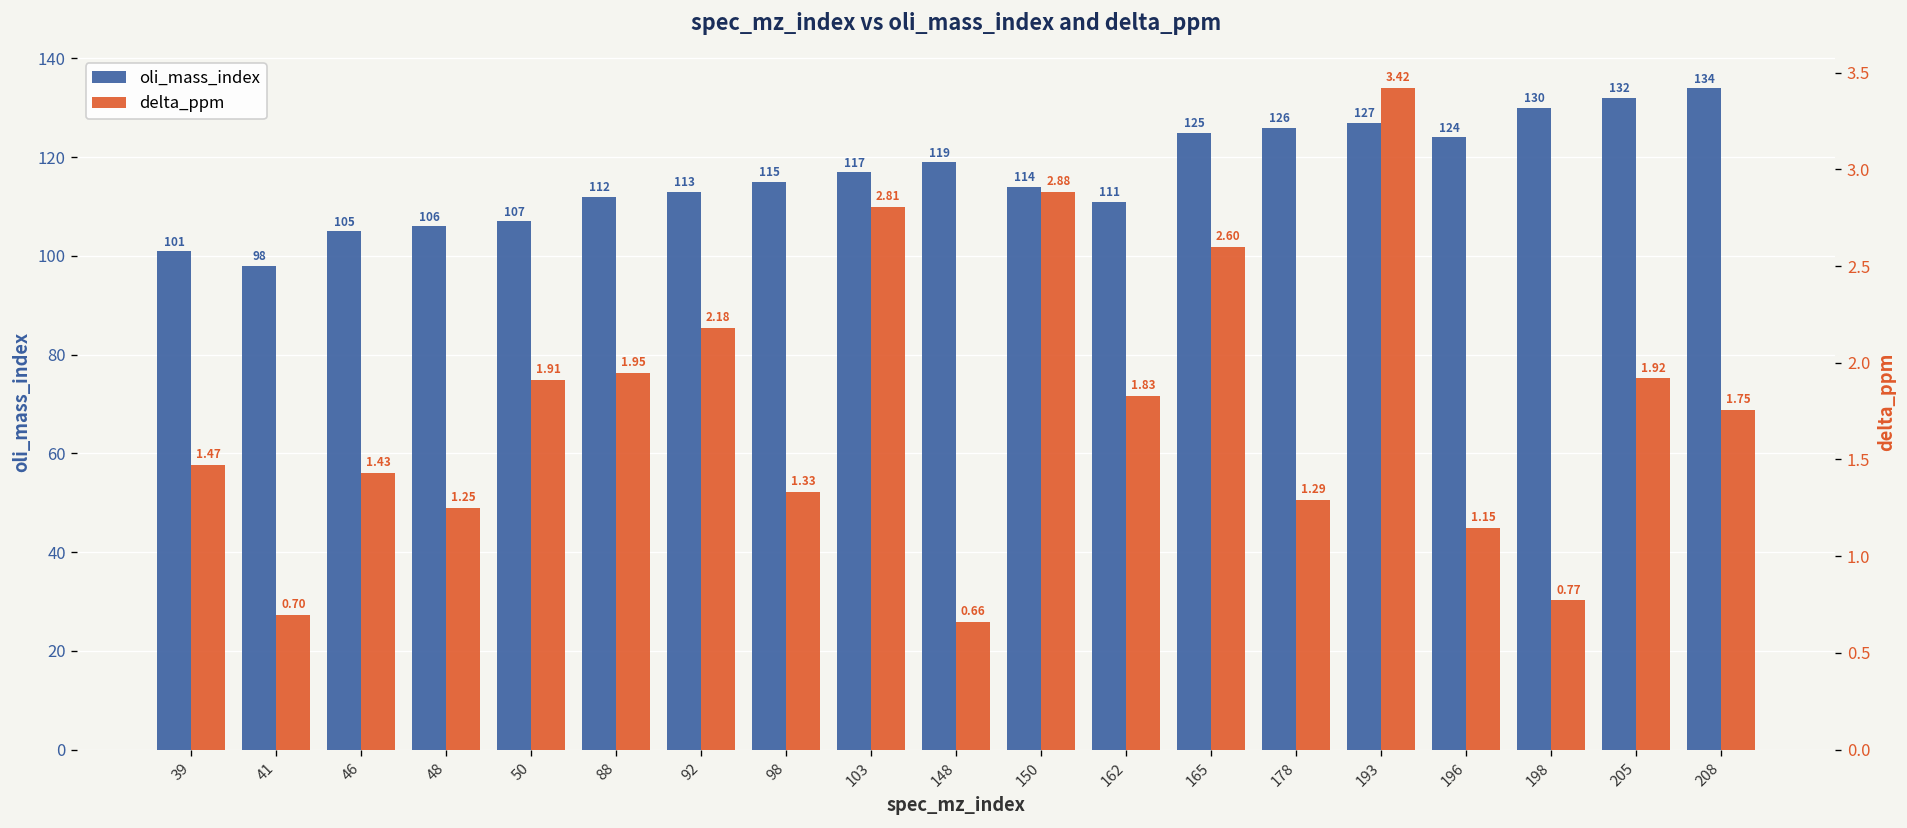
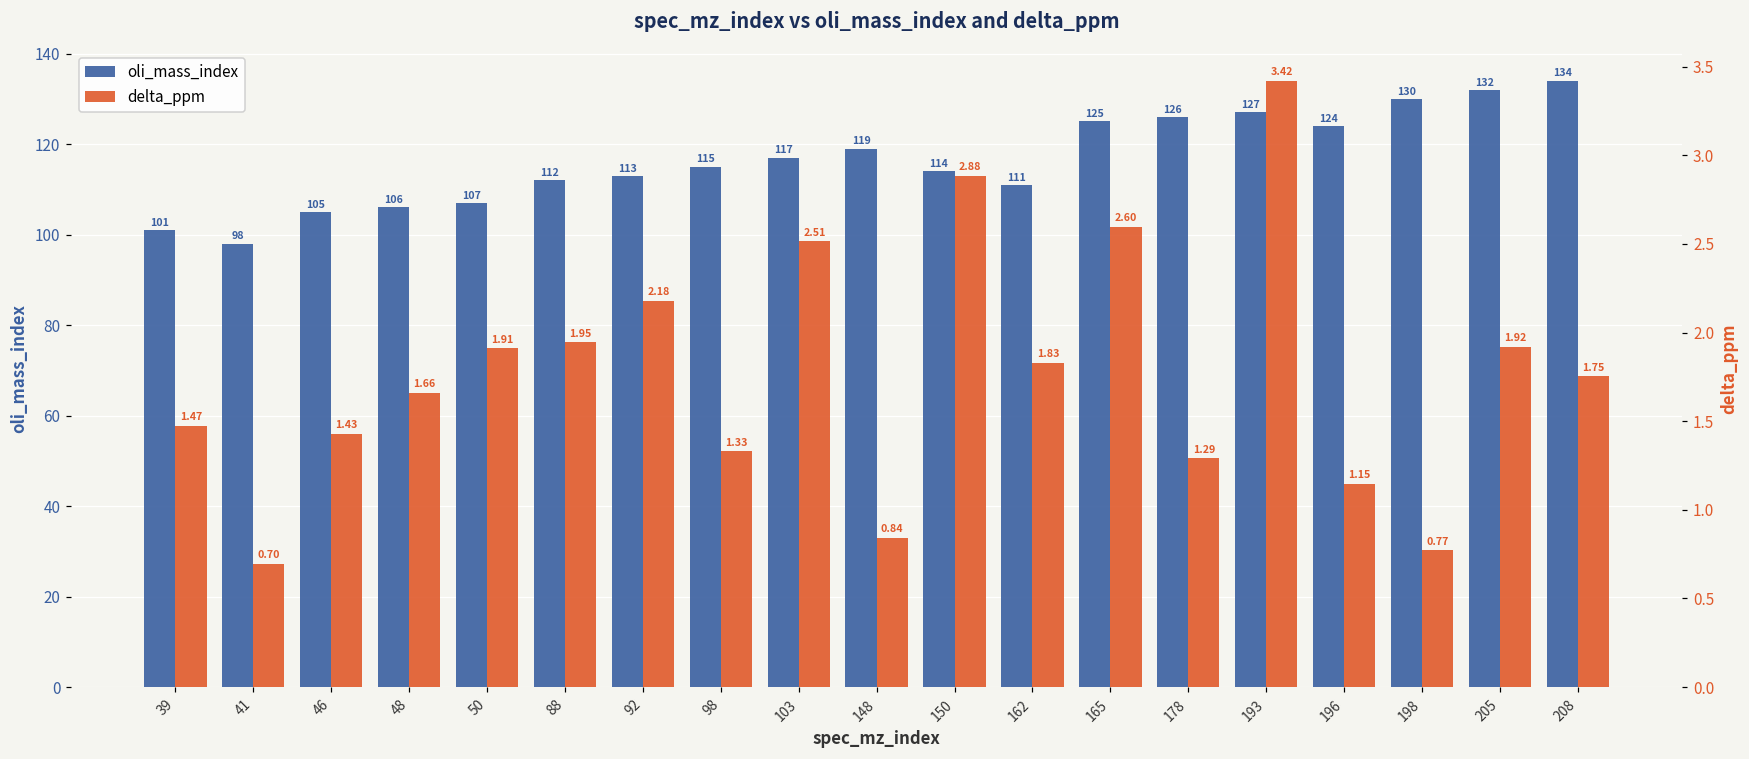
delta_ppm, 48: 1.25 -> 1.66
delta_ppm, 103: 2.81 -> 2.51
delta_ppm, 148: 0.66 -> 0.84
